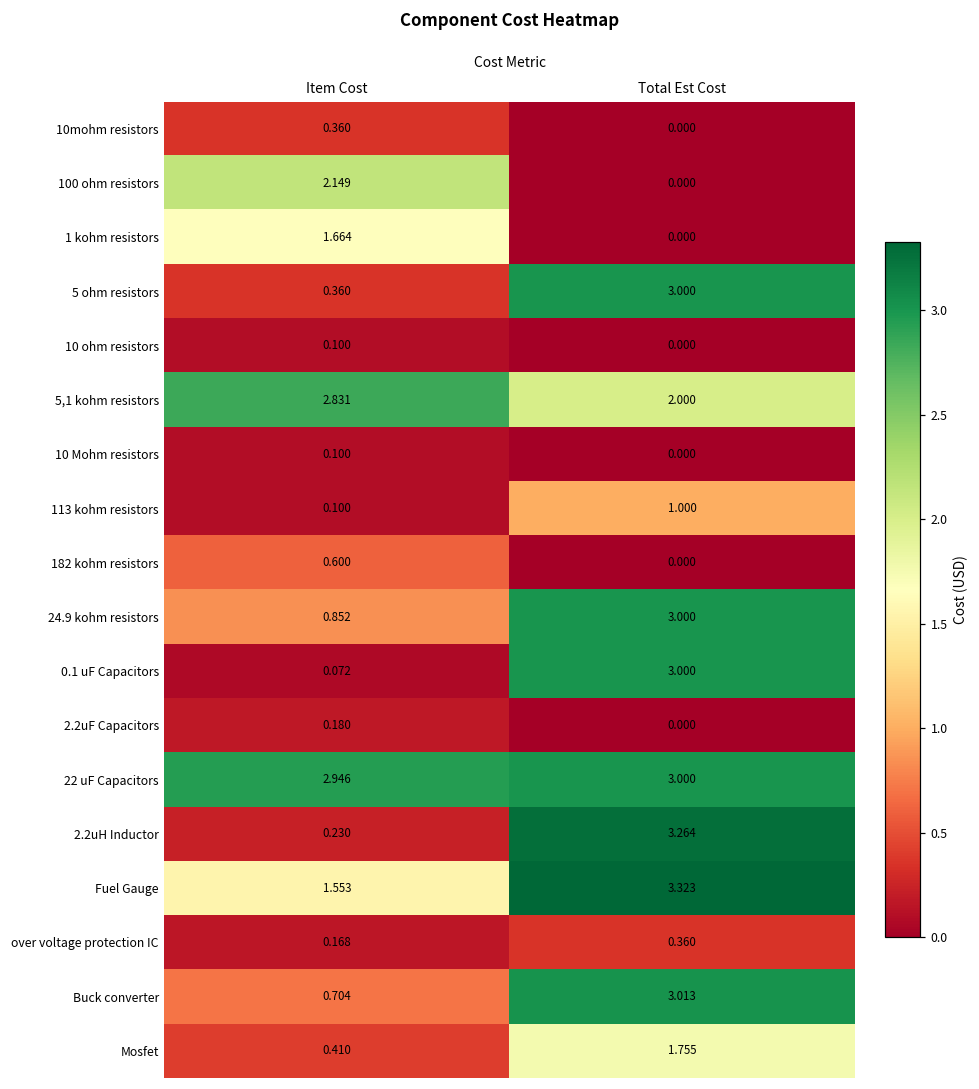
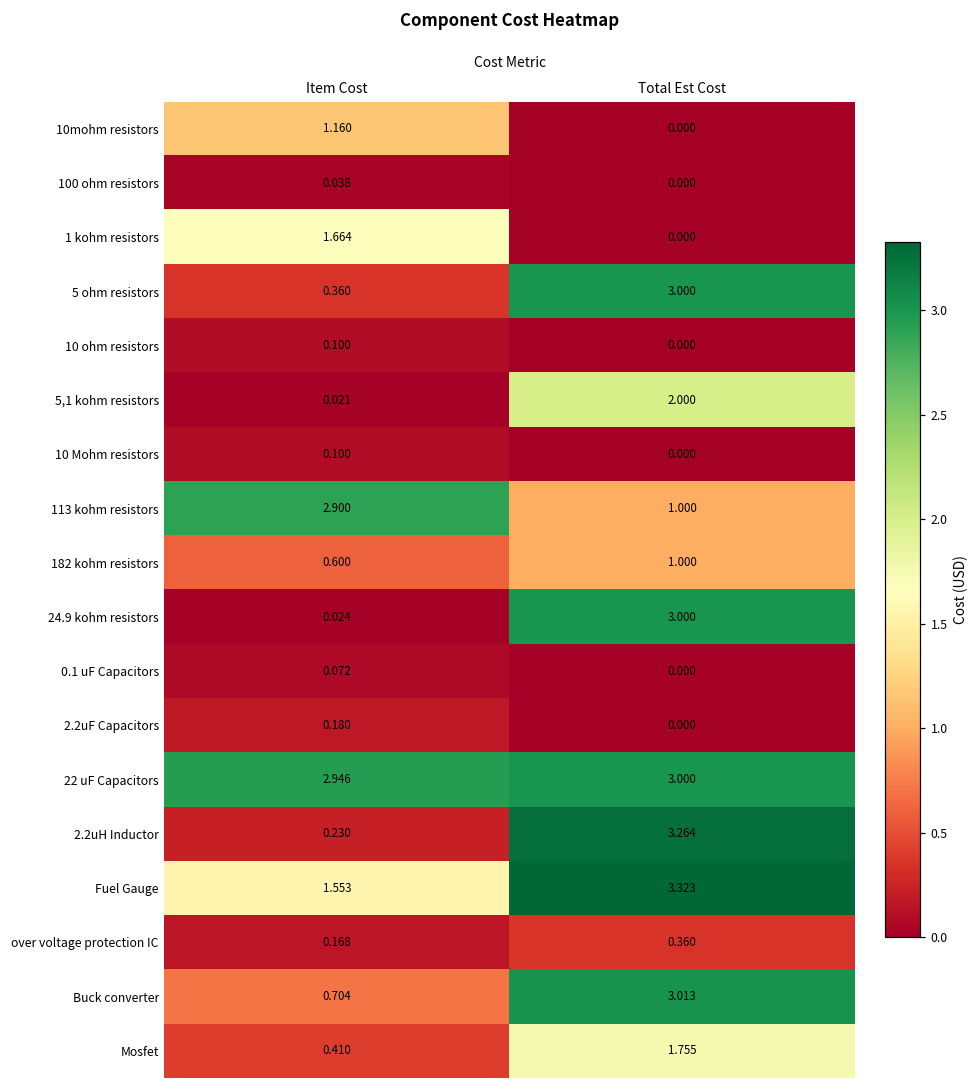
10mohm resistors, Item Cost: 0.360 -> 1.160
100 ohm resistors, Item Cost: 2.149 -> 0.038
5,1 kohm resistors, Item Cost: 2.831 -> 0.021
113 kohm resistors, Item Cost: 0.100 -> 2.900
182 kohm resistors, Total Est Cost: 0.000 -> 1.000
24.9 kohm resistors, Item Cost: 0.852 -> 0.024
0.1 uF Capacitors, Total Est Cost: 3.000 -> 0.000
